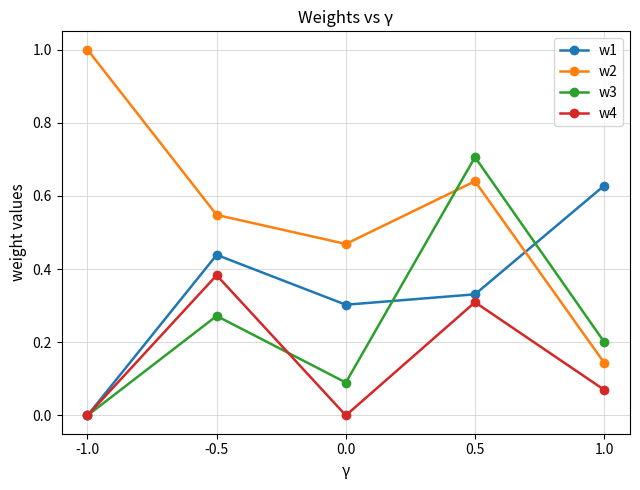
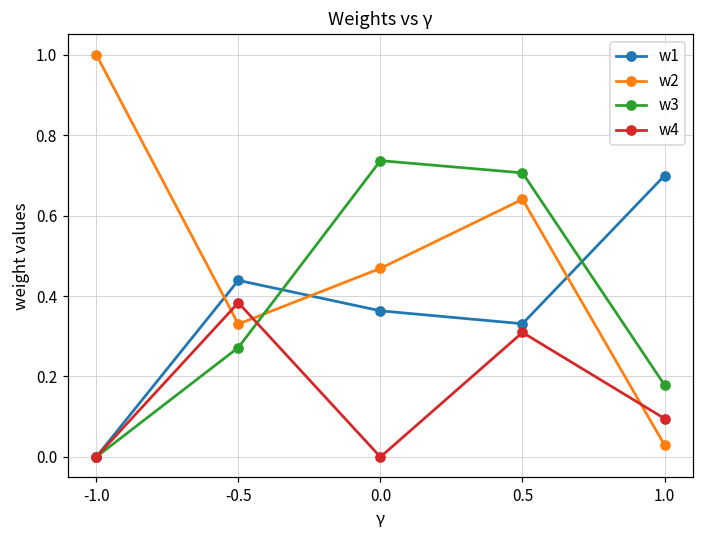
w2, -0.5: 0.55 -> 0.33
w1, 0.0: 0.30 -> 0.36
w3, 0.0: 0.09 -> 0.74
w1, 1.0: 0.63 -> 0.70
w2, 1.0: 0.14 -> 0.03
w3, 1.0: 0.20 -> 0.18
w4, 1.0: 0.07 -> 0.10
